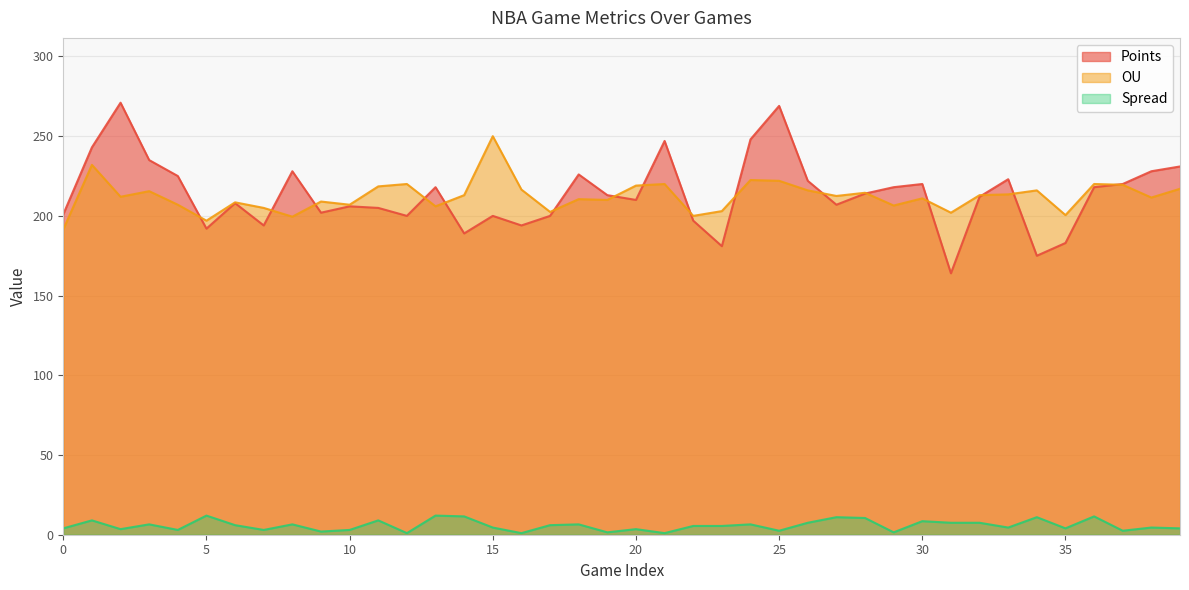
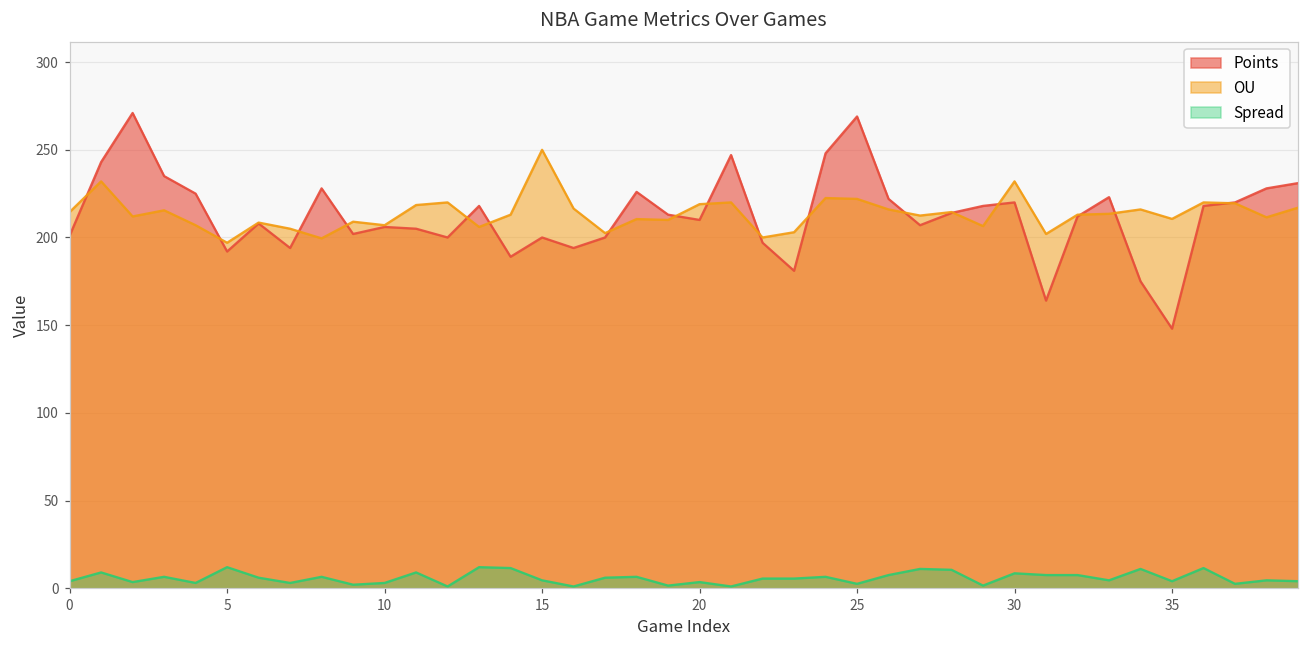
OU, 0: 192 -> 215
OU, 30: 211 -> 232
Points, 35: 183 -> 148
OU, 35: 201 -> 211
